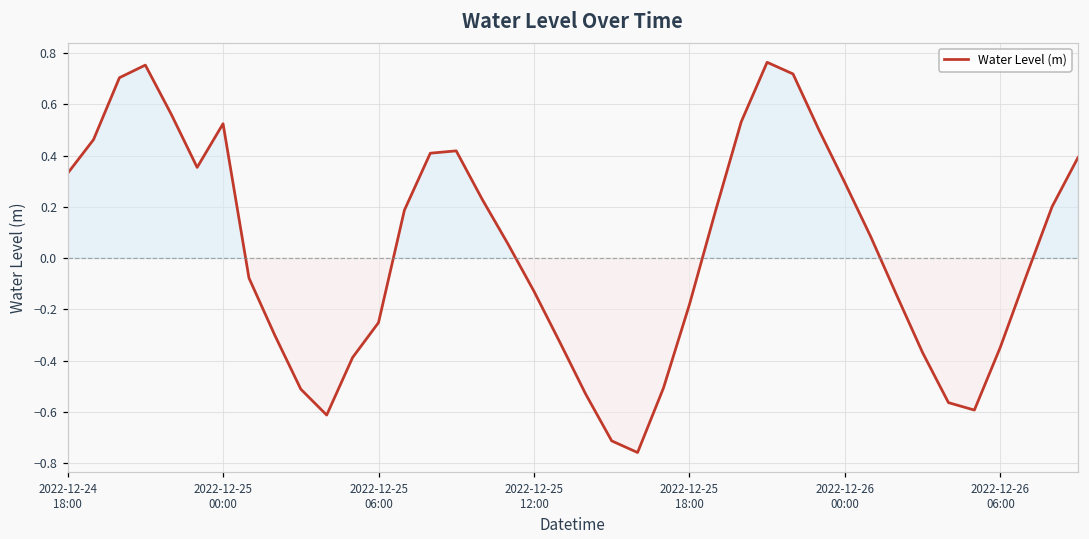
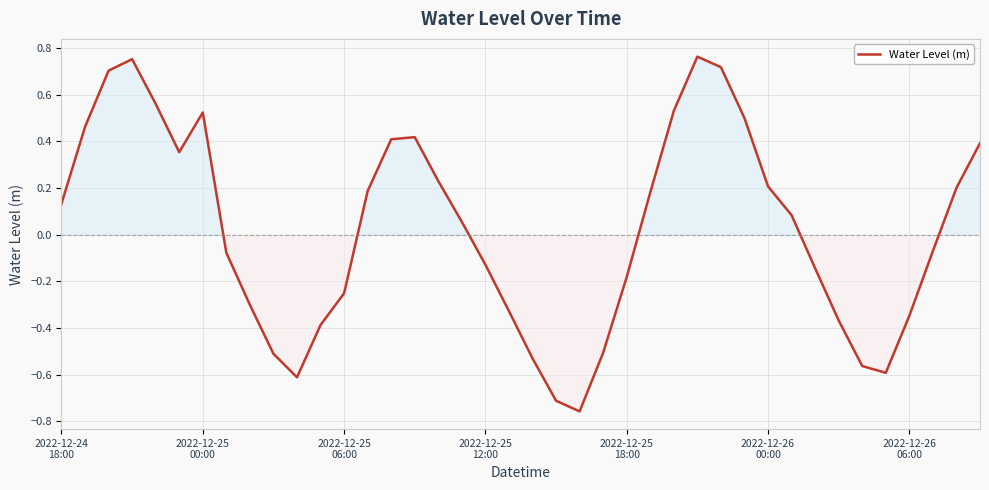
2022-12-24 18:00: 0.33 -> 0.13
2022-12-26 00:00: 0.29 -> 0.21
